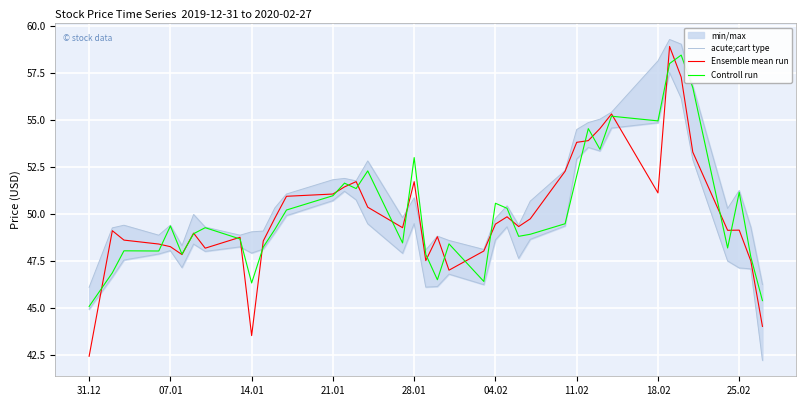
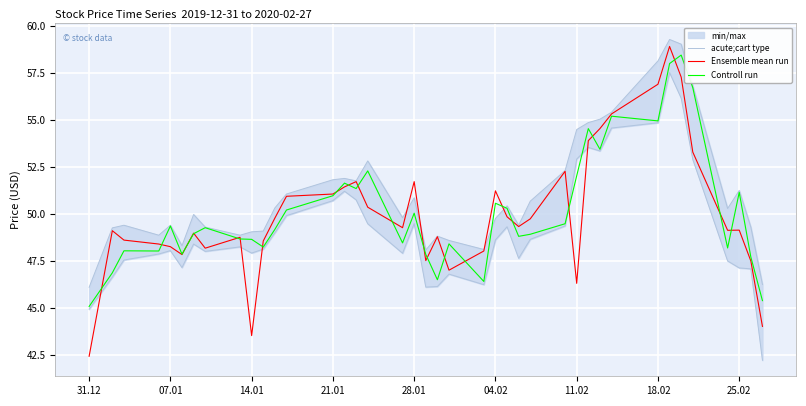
Controll run, 14.01: 46.3 -> 48.6
Controll run, 28.01: 53.0 -> 50.0
Ensemble mean run, 04.02: 49.5 -> 51.2
Ensemble mean run, 11.02: 53.8 -> 46.3
Ensemble mean run, 18.02: 51.1 -> 56.9
